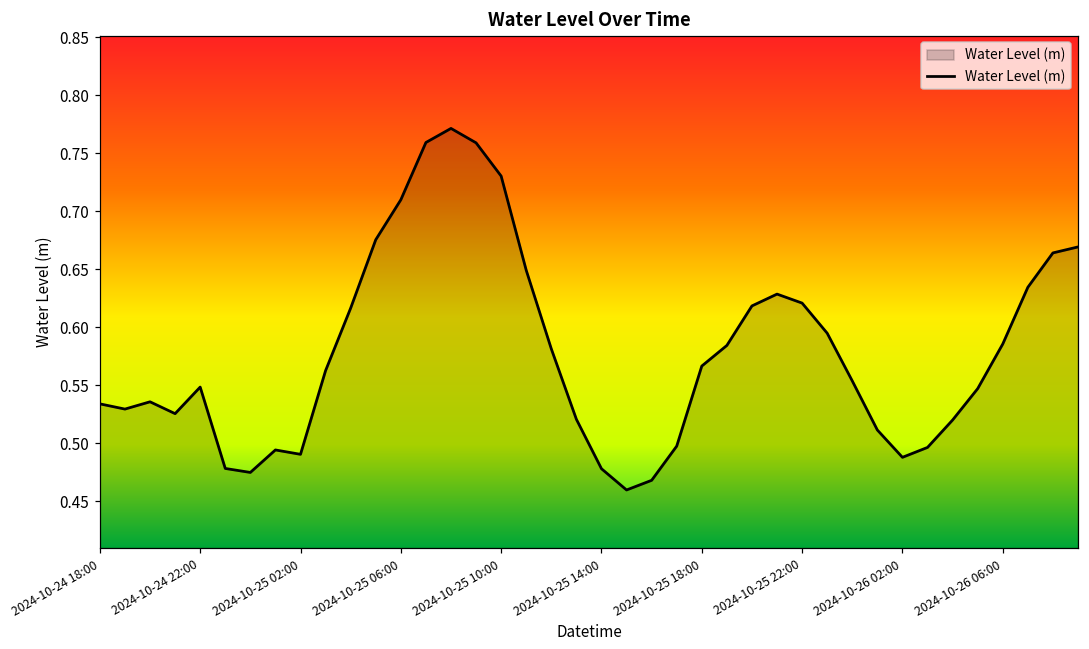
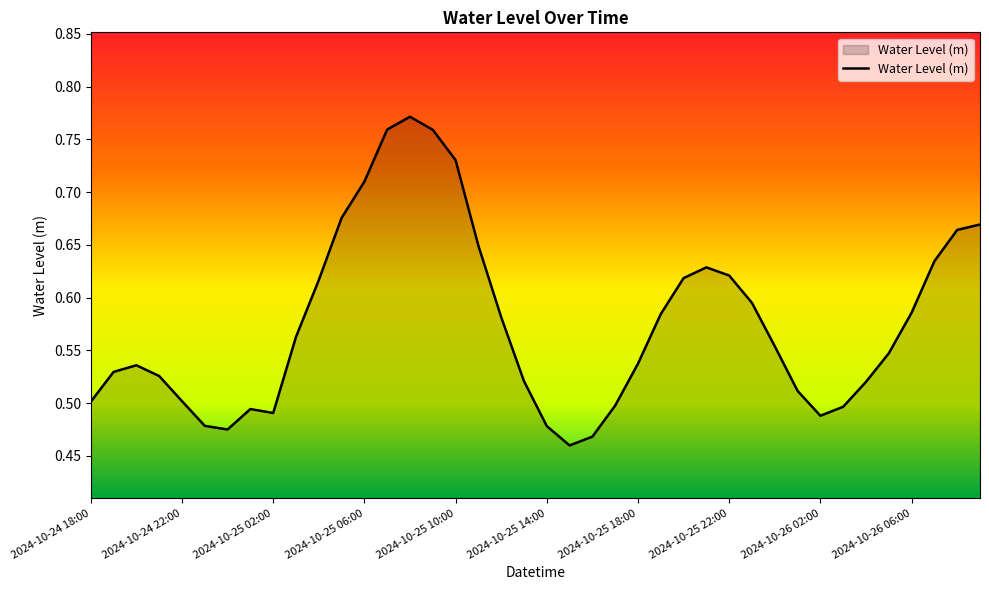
2024-10-24 18:00: 0.534 -> 0.501
2024-10-24 22:00: 0.548 -> 0.502
2024-10-25 18:00: 0.567 -> 0.537
